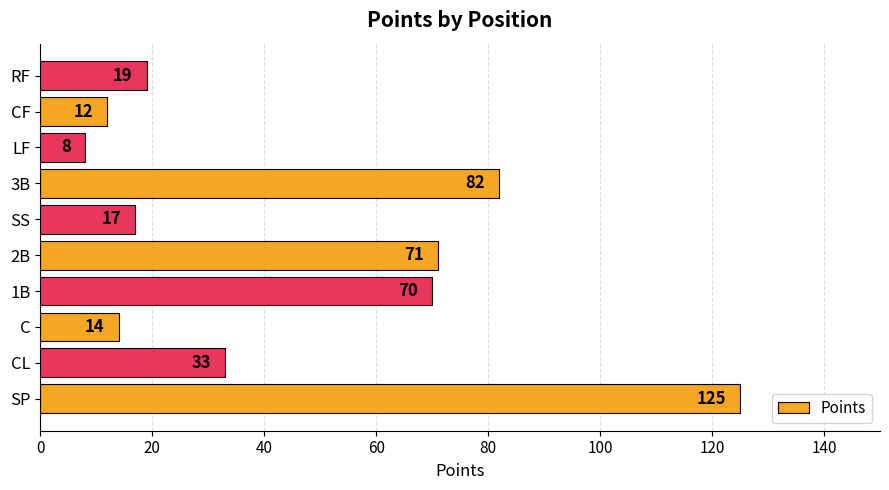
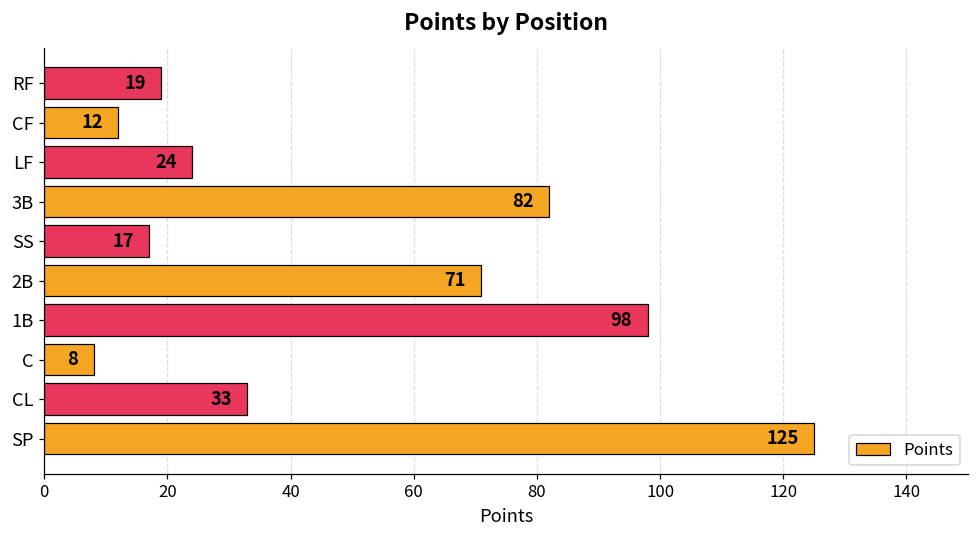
LF: 8 -> 24
1B: 70 -> 98
C: 14 -> 8
